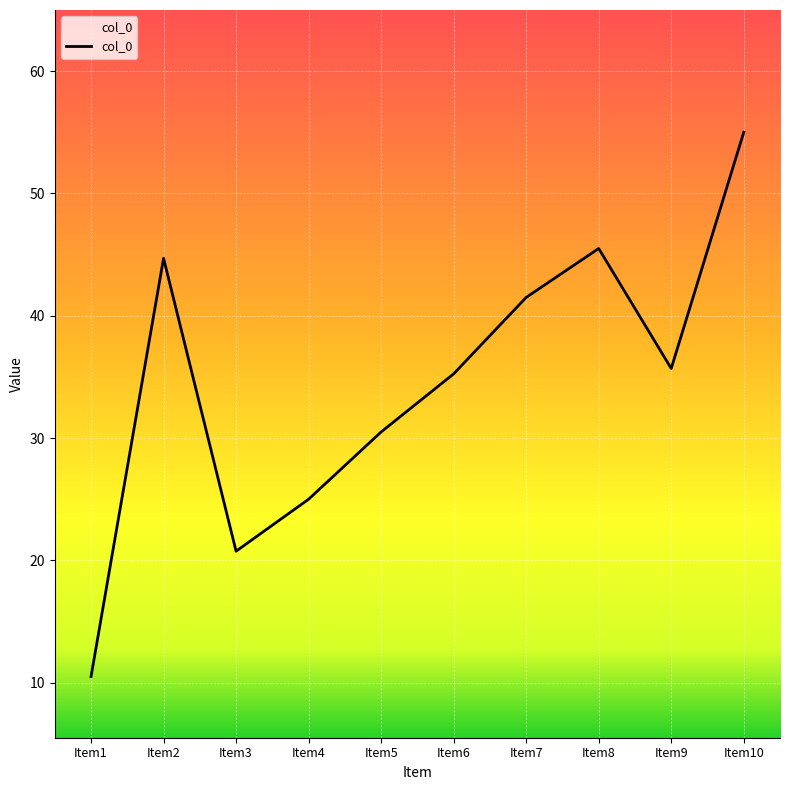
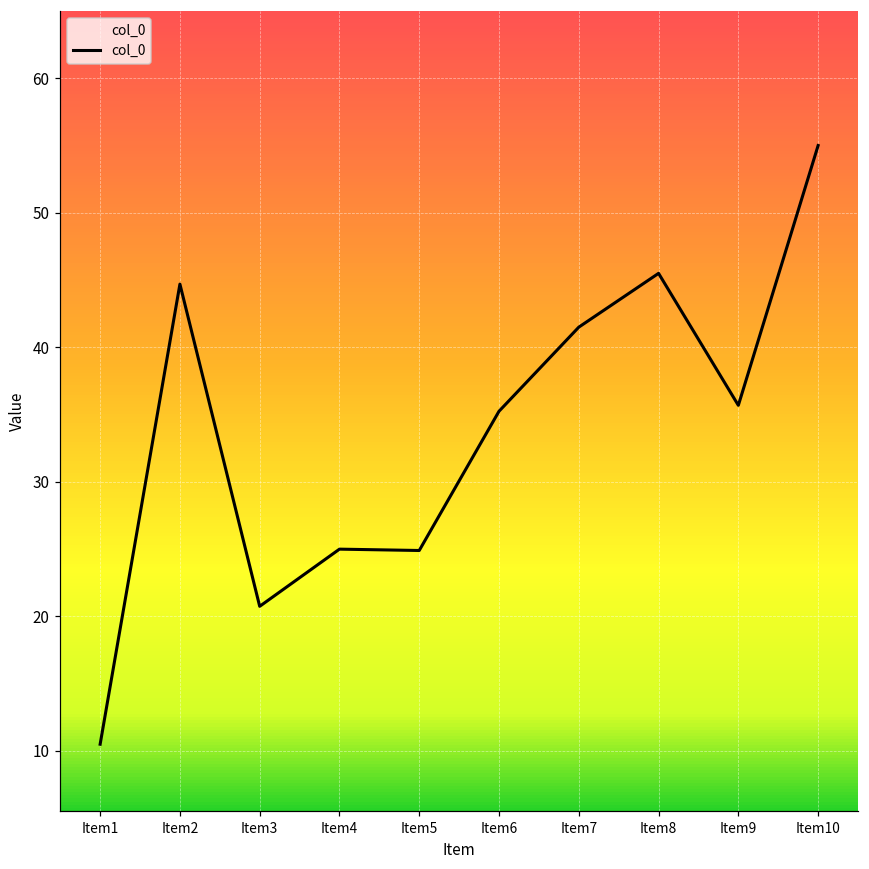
Item5: 30.5 -> 24.9
